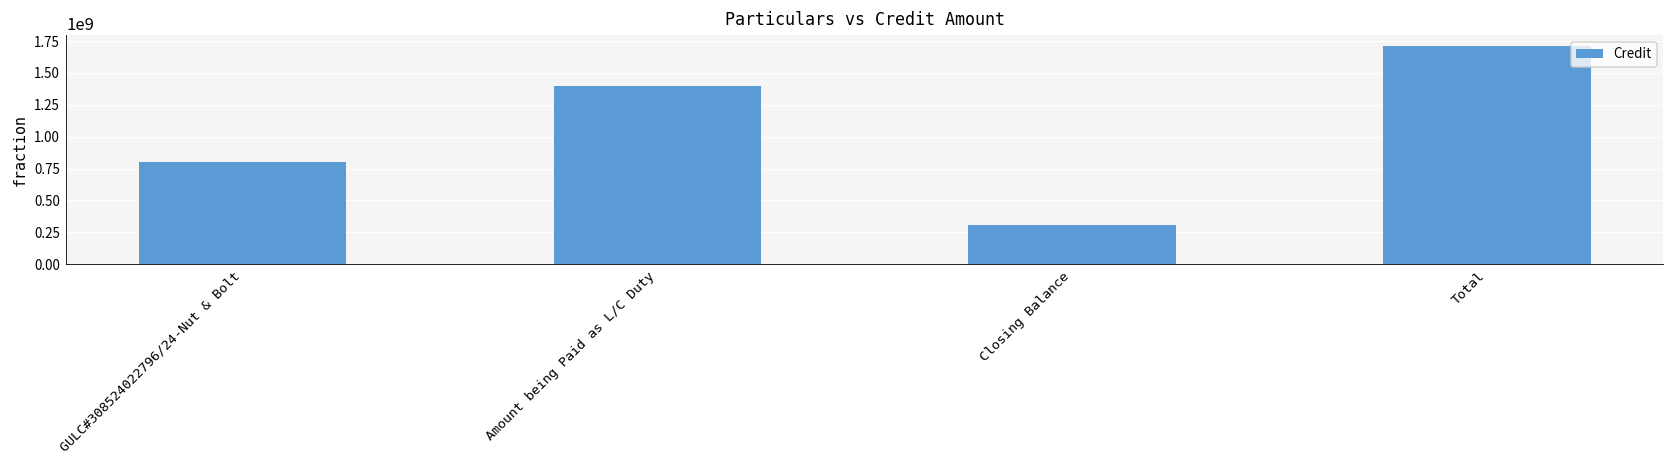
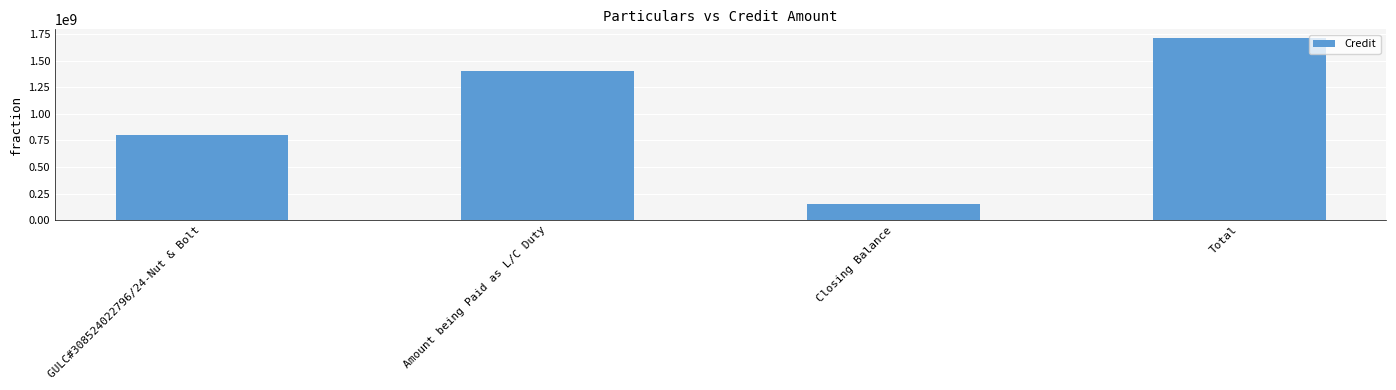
Closing Balance: 310000000 -> 150000000
